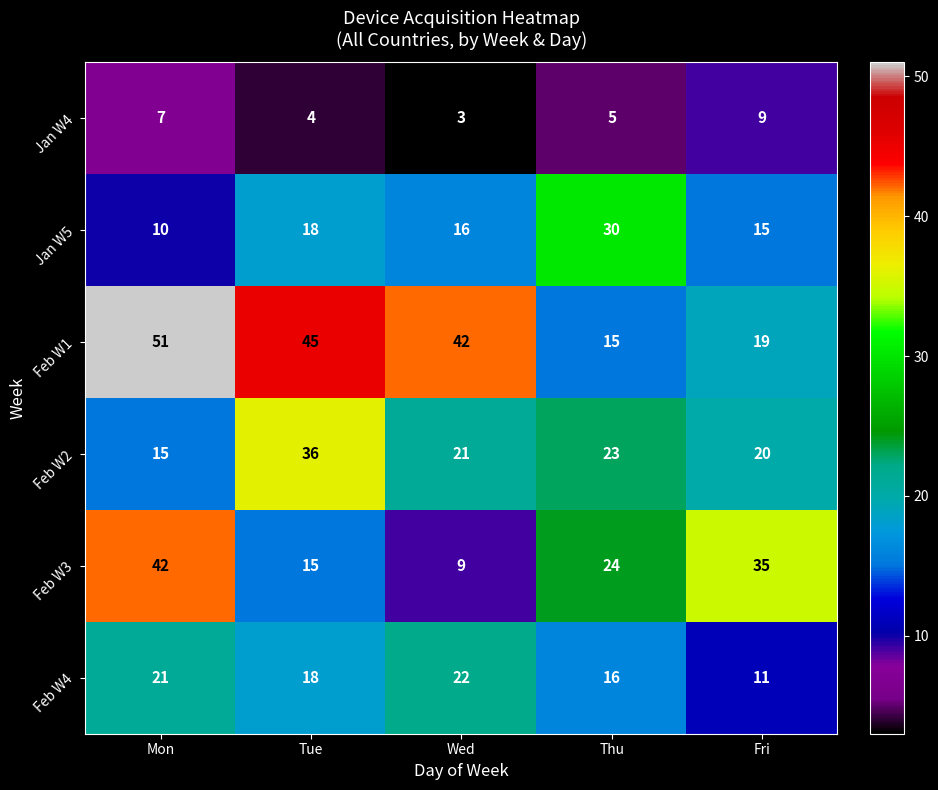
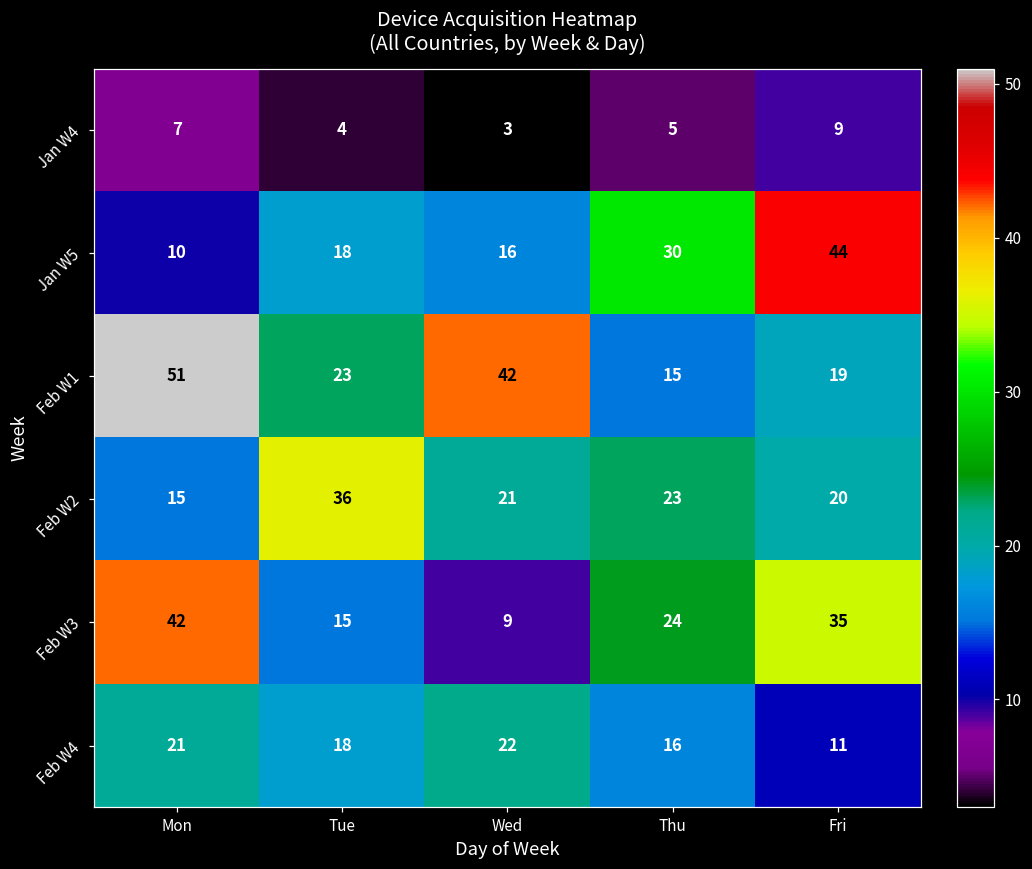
Jan W5, Fri: 15 -> 44
Feb W1, Tue: 45 -> 23
